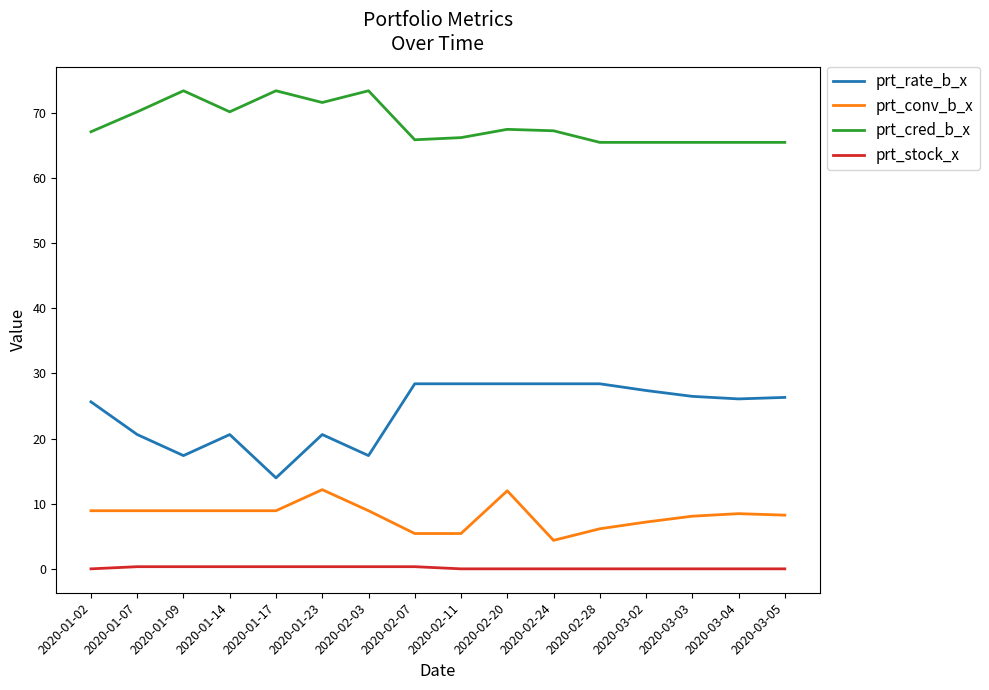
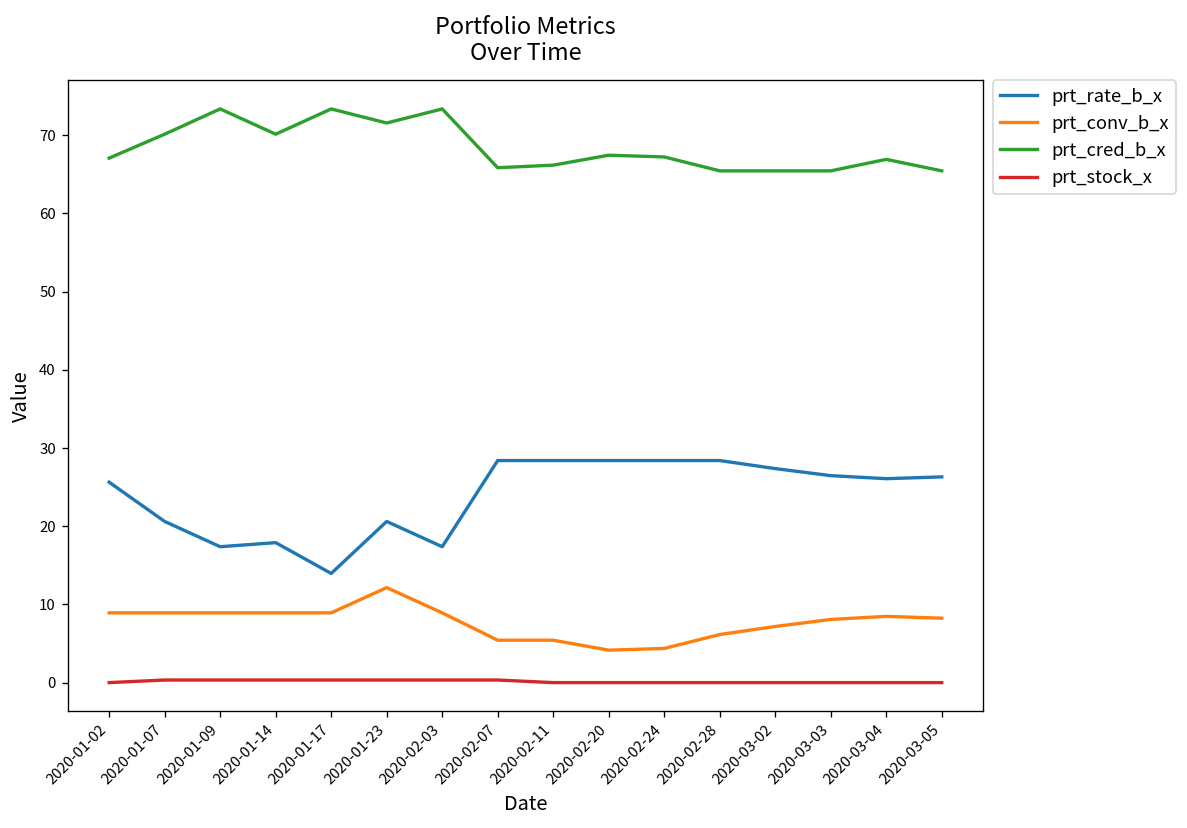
prt_rate_b_x, 2020-01-14: 21 -> 18
prt_conv_b_x, 2020-02-20: 12 -> 4
prt_cred_b_x, 2020-03-04: 65 -> 67
